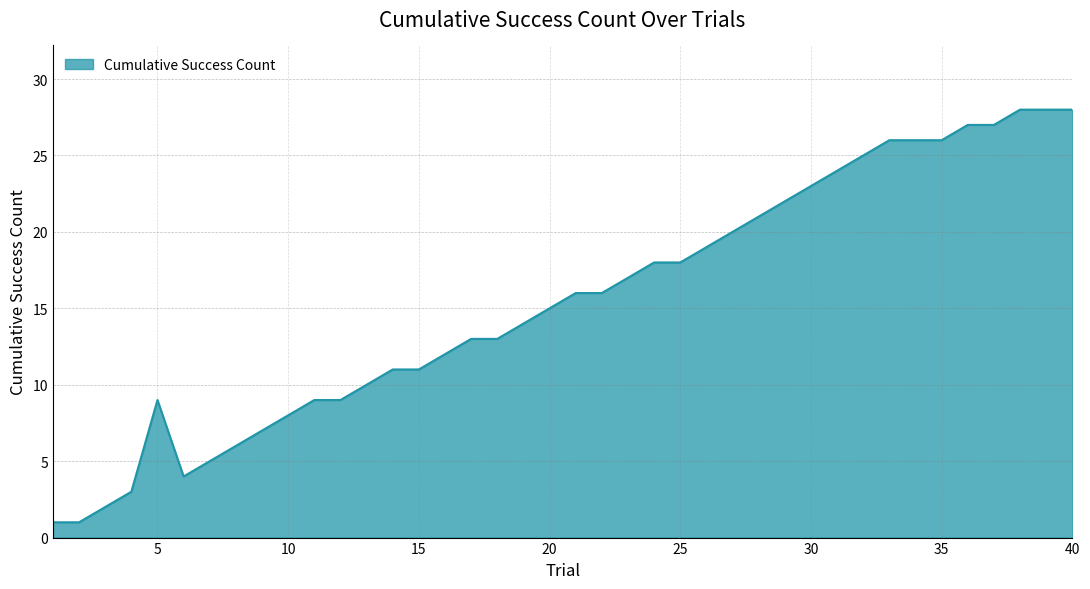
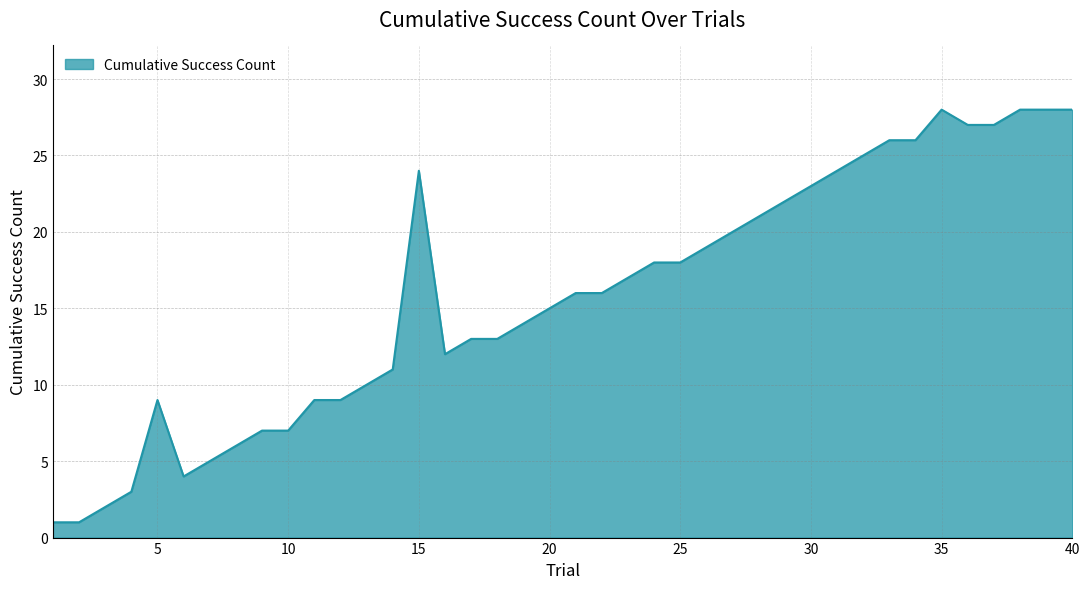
10: 8 -> 7
15: 11 -> 24
35: 26 -> 28
